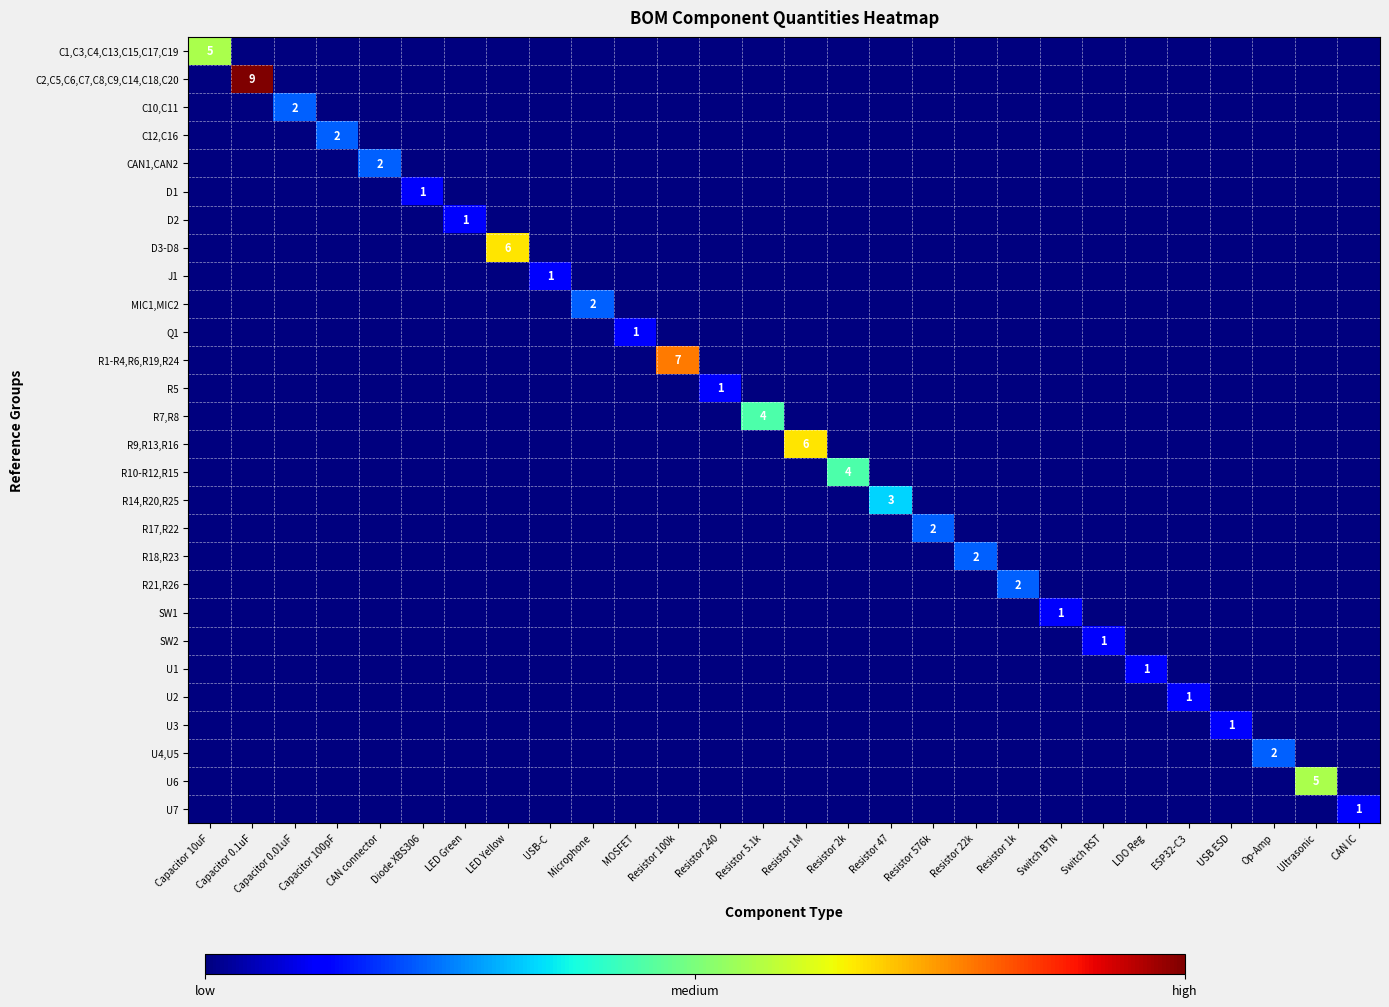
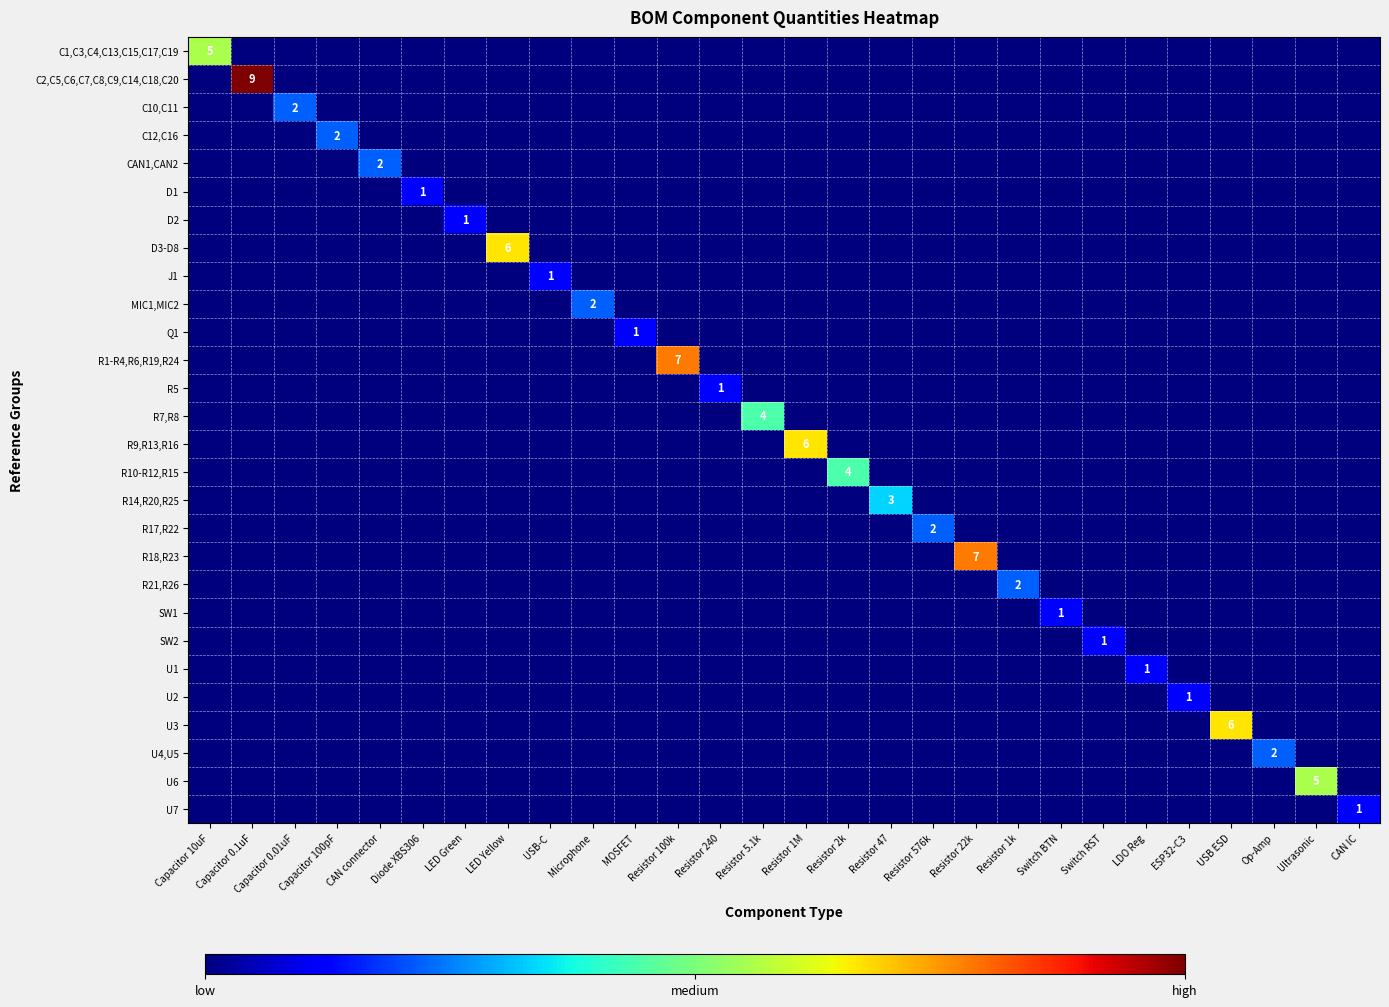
R18,R23, Resistor 22k: 2 -> 7
U3, USB ESD: 1 -> 6
